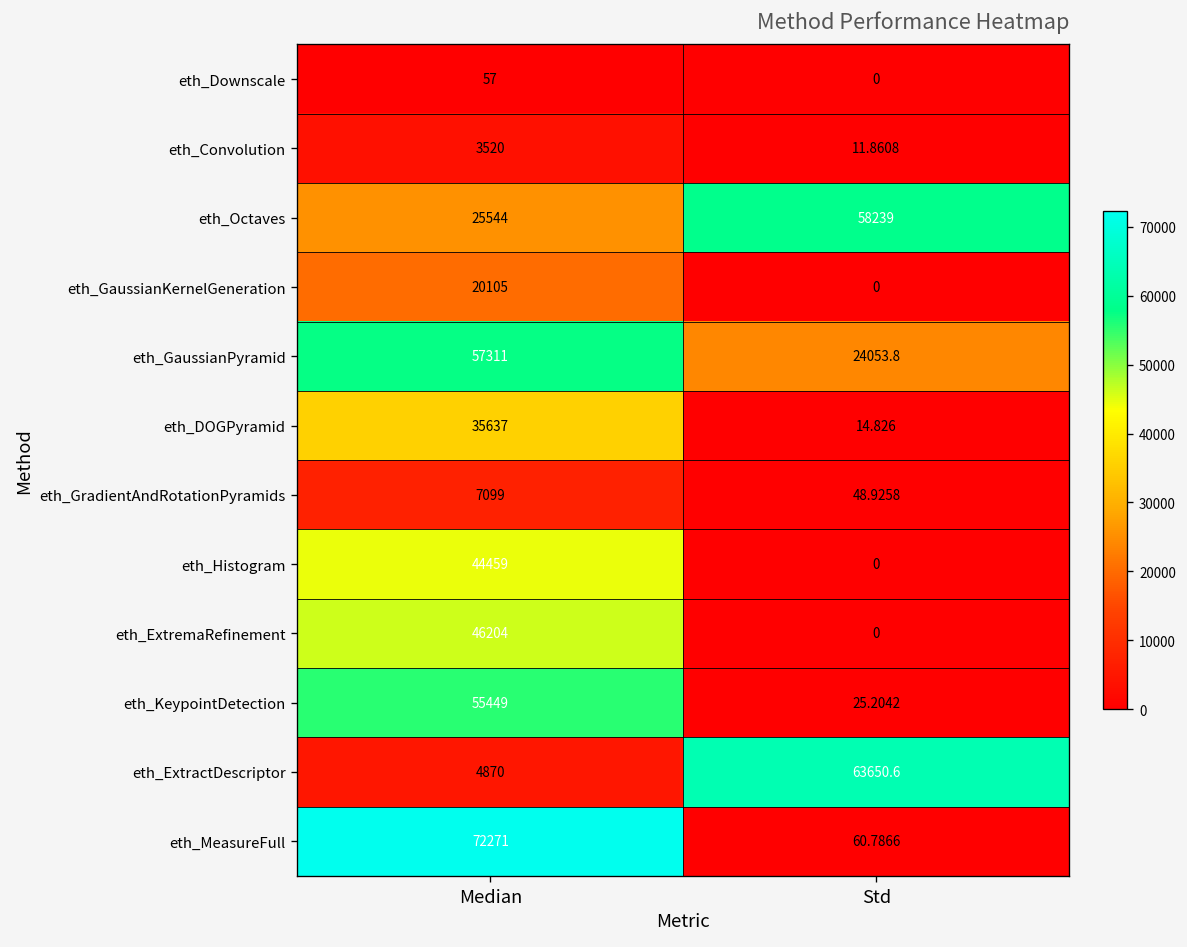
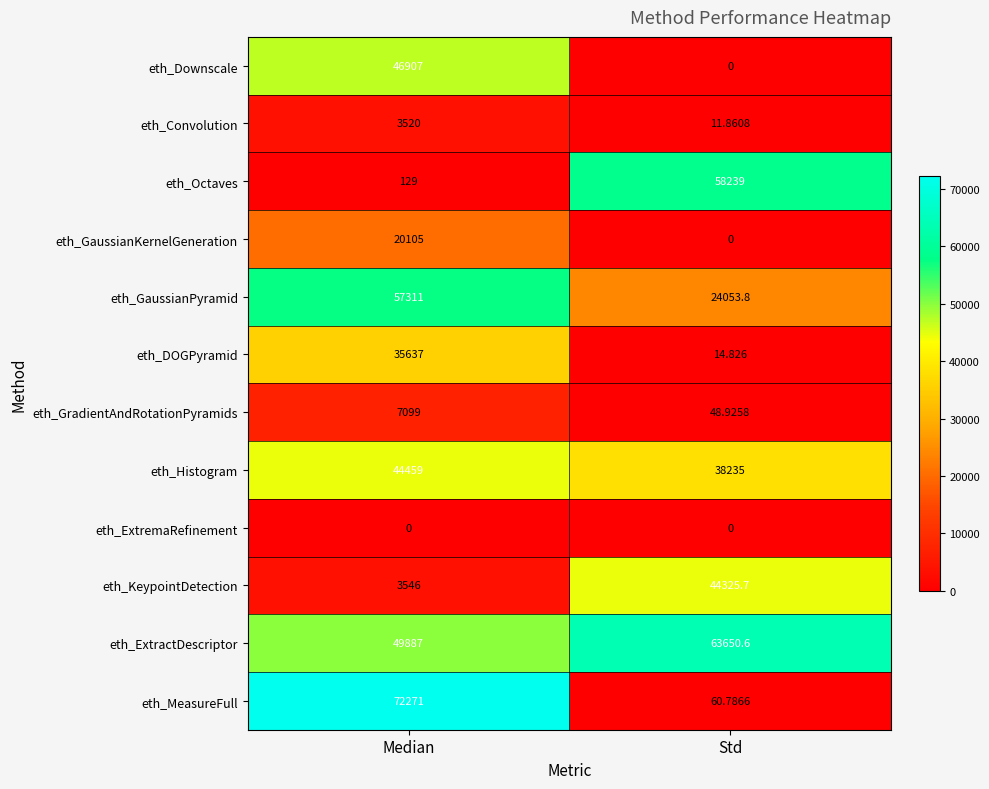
eth_Downscale, Median: 57 -> 46907
eth_Octaves, Median: 25544 -> 129
eth_Histogram, Std: 0 -> 38235
eth_ExtremaRefinement, Median: 46204 -> 0
eth_KeypointDetection, Median: 55449 -> 3546
eth_KeypointDetection, Std: 25.2042 -> 44325.7
eth_ExtractDescriptor, Median: 4870 -> 49887
